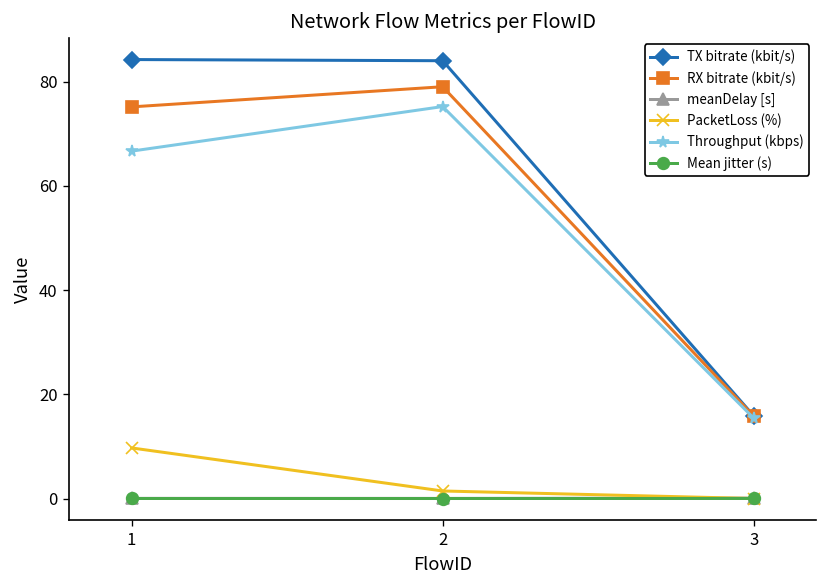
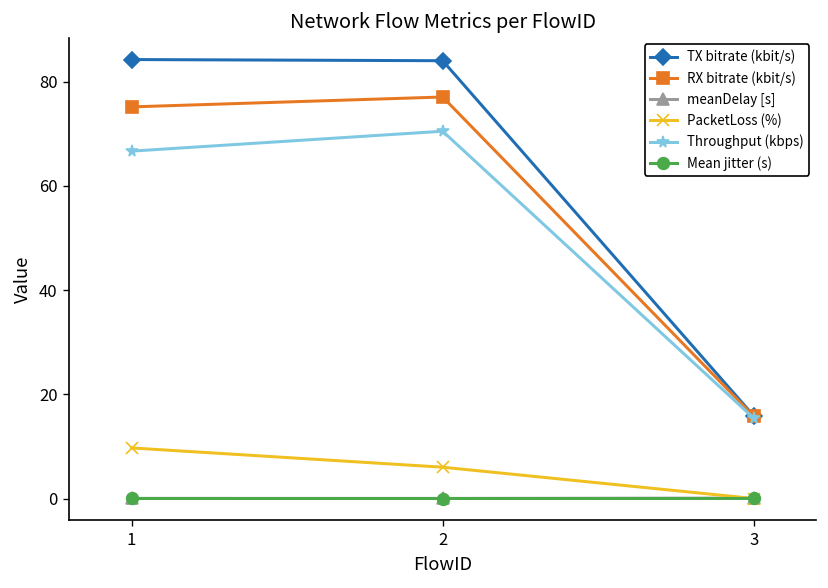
RX bitrate (kbit/s), 2: 79 -> 77
PacketLoss (%), 2: 1 -> 6
Throughput (kbps), 2: 75 -> 70
